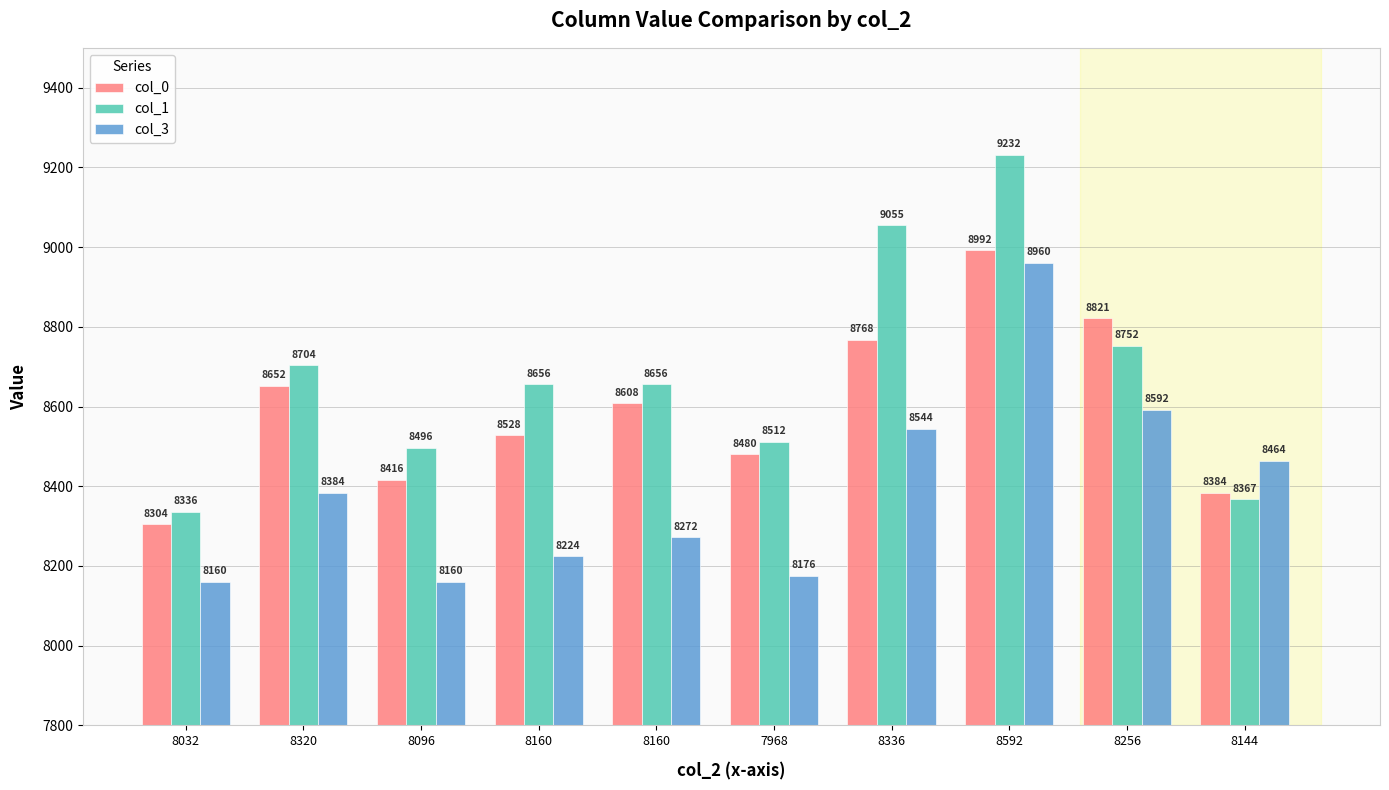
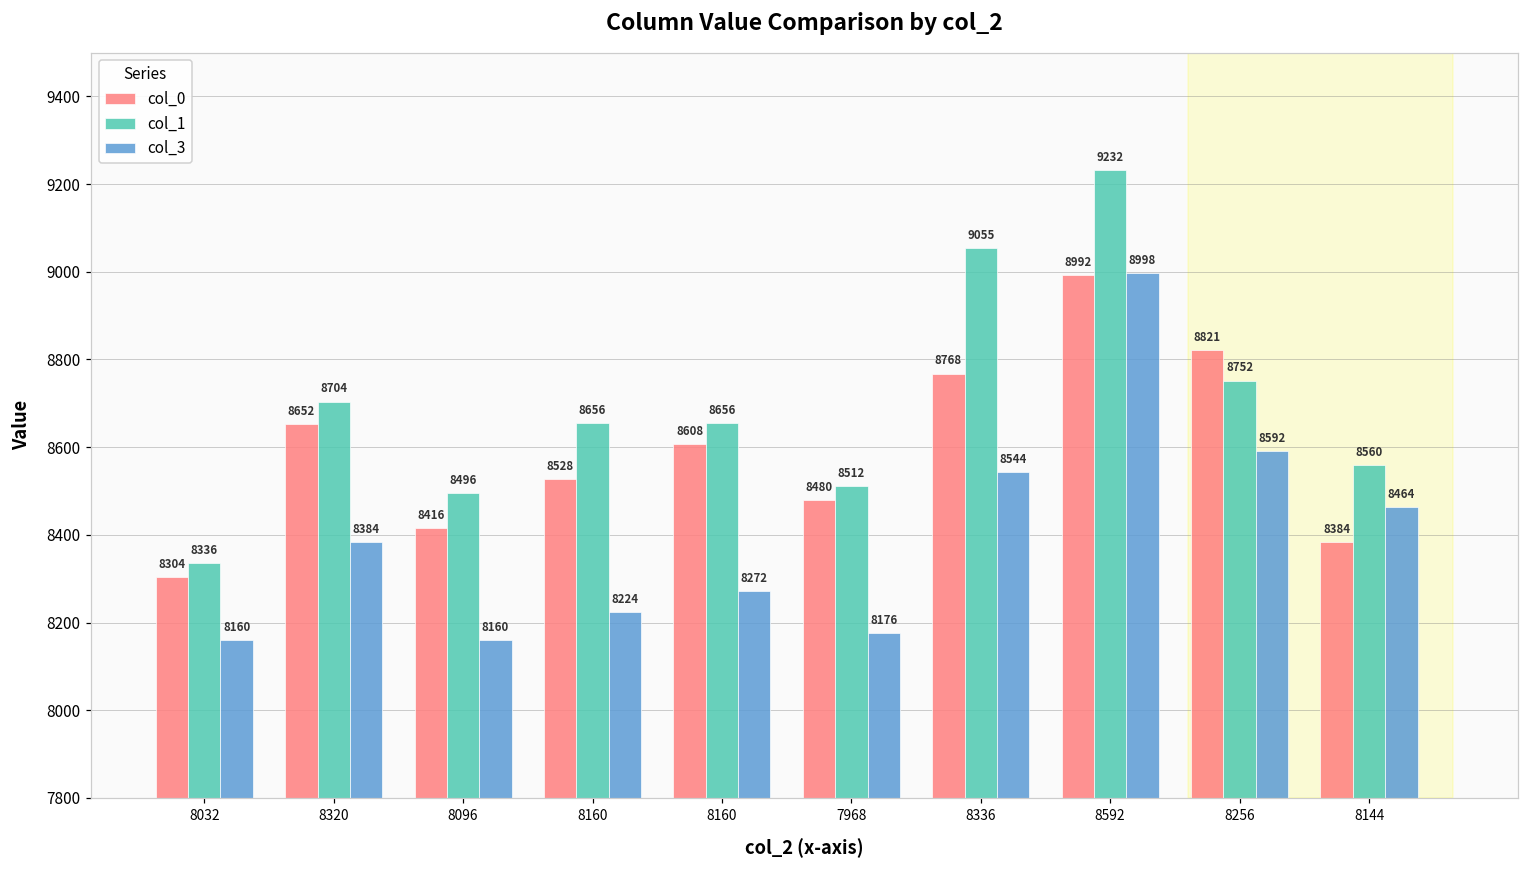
col_3, 8592: 8960 -> 8998
col_1, 8144: 8367 -> 8560
